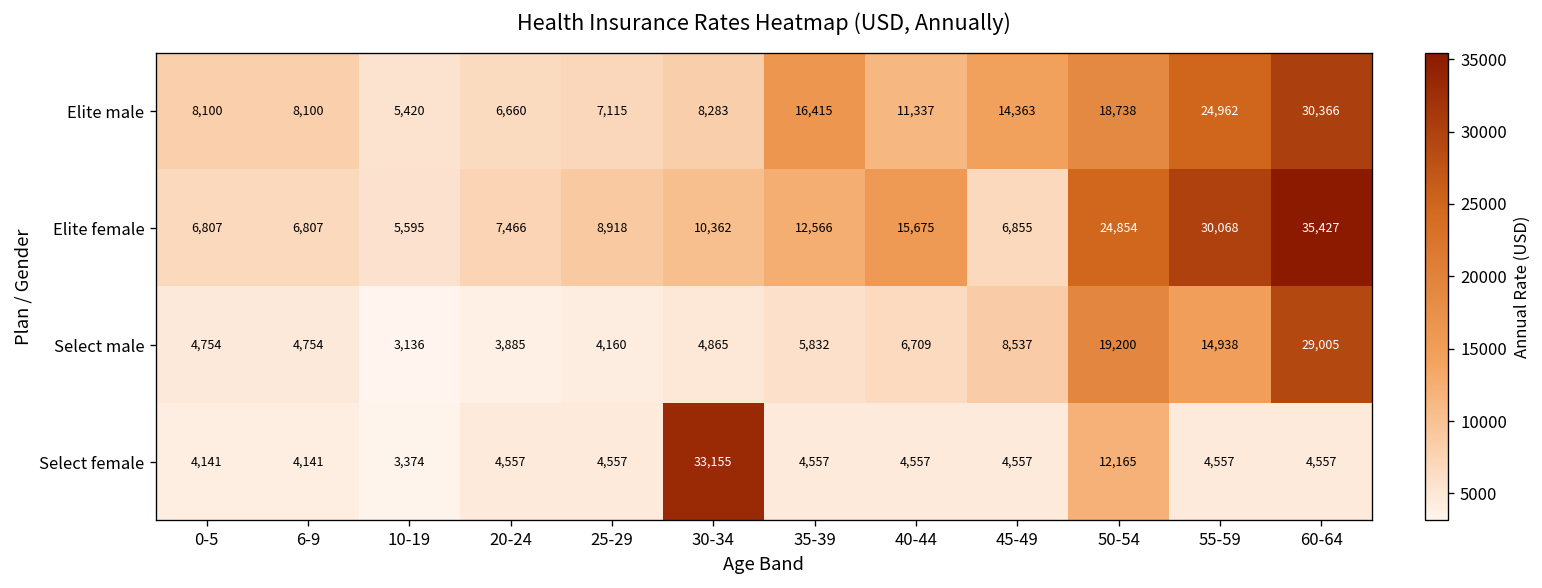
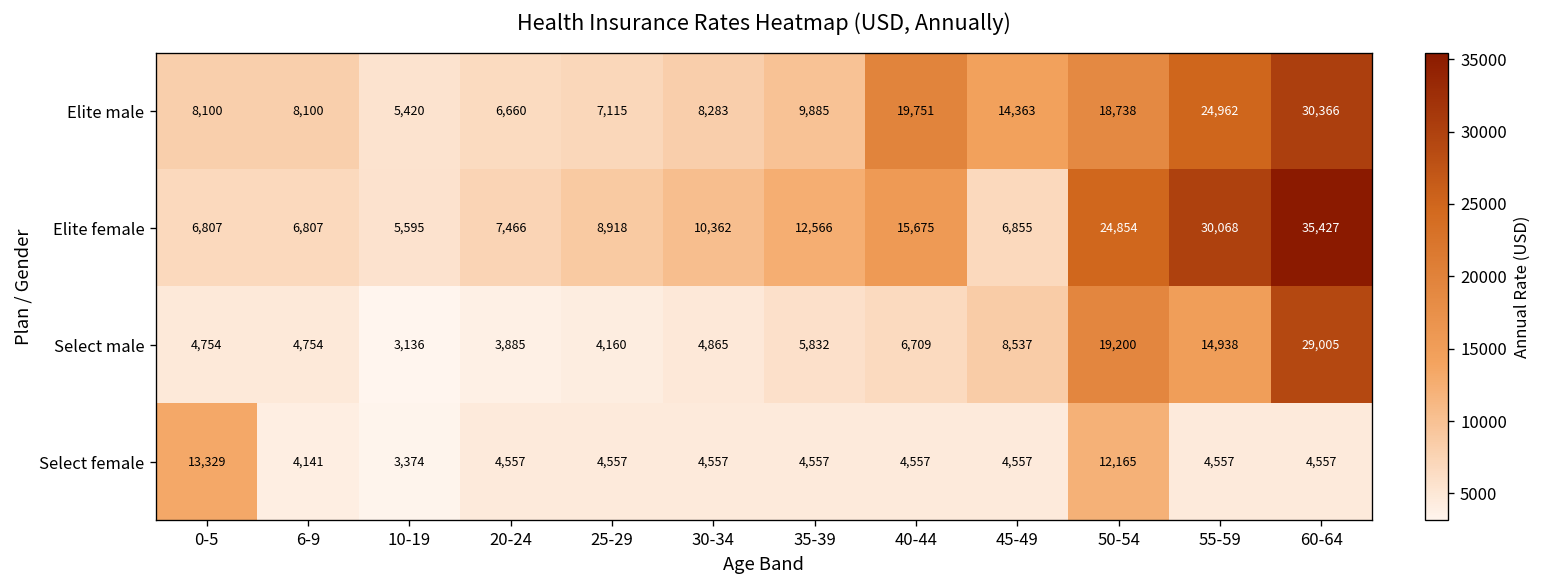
Elite male, 35-39: 16,415 -> 9,885
Elite male, 40-44: 11,337 -> 19,751
Select female, 0-5: 4,141 -> 13,329
Select female, 30-34: 33,155 -> 4,557
